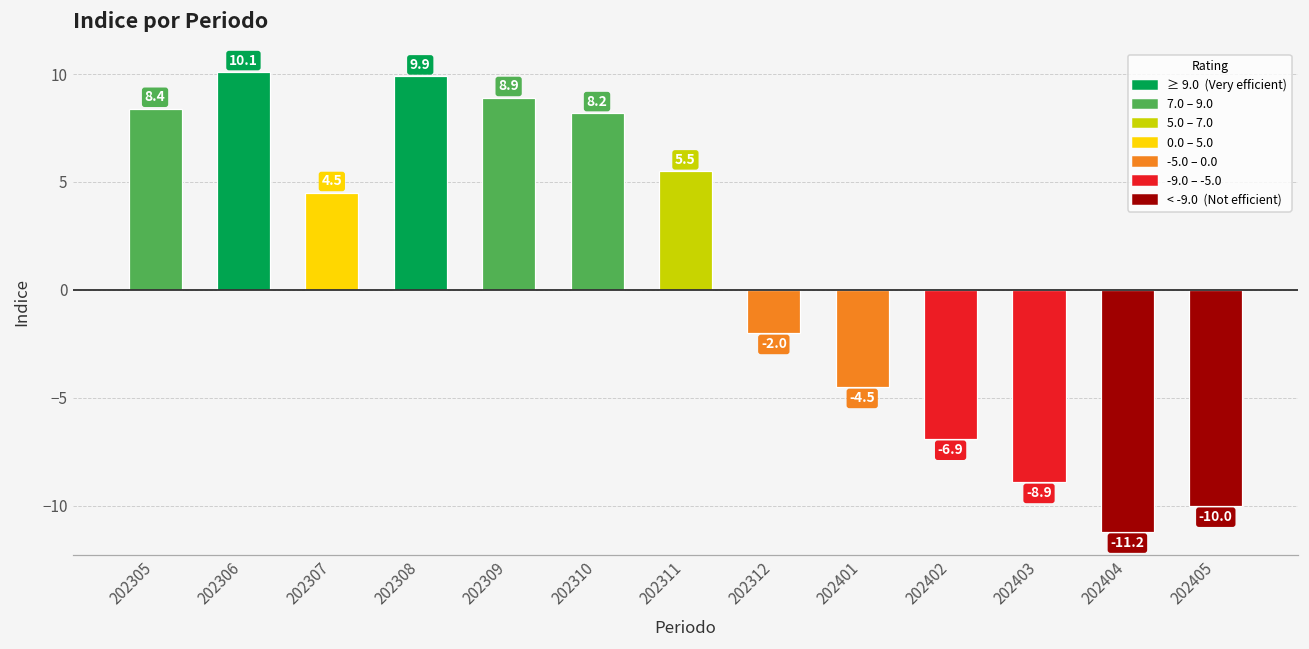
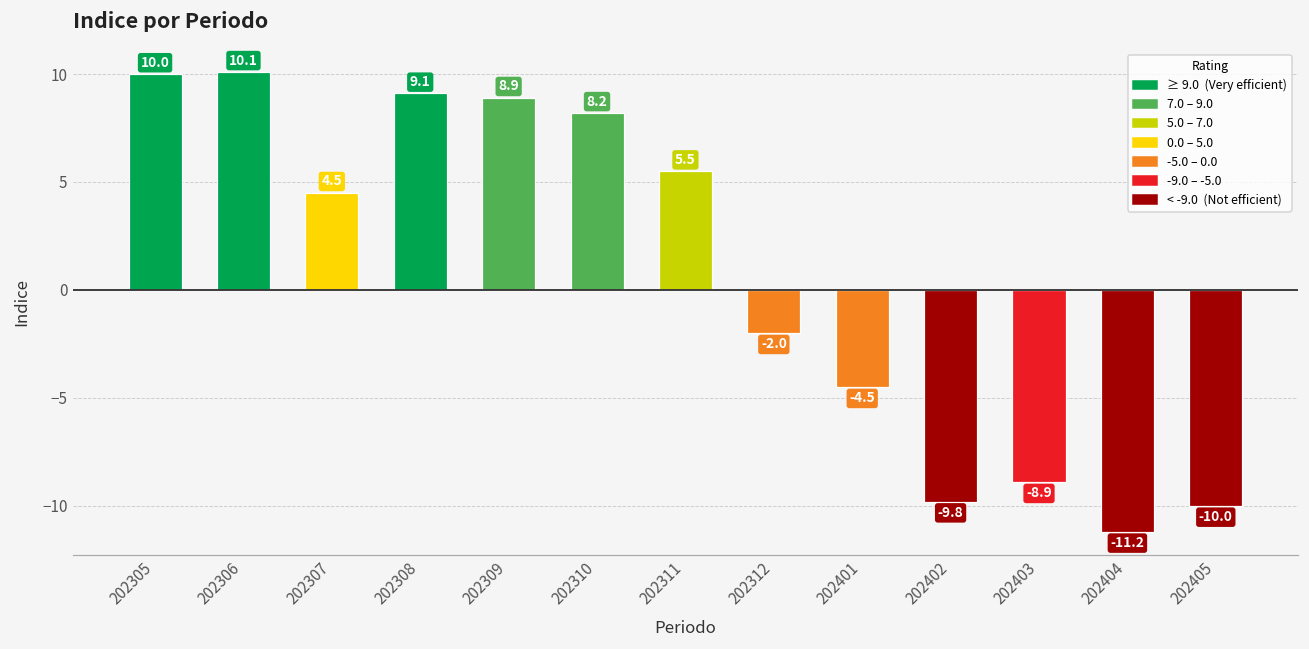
202305: 8.4 -> 10.0
202308: 9.9 -> 9.1
202402: -6.9 -> -9.8
